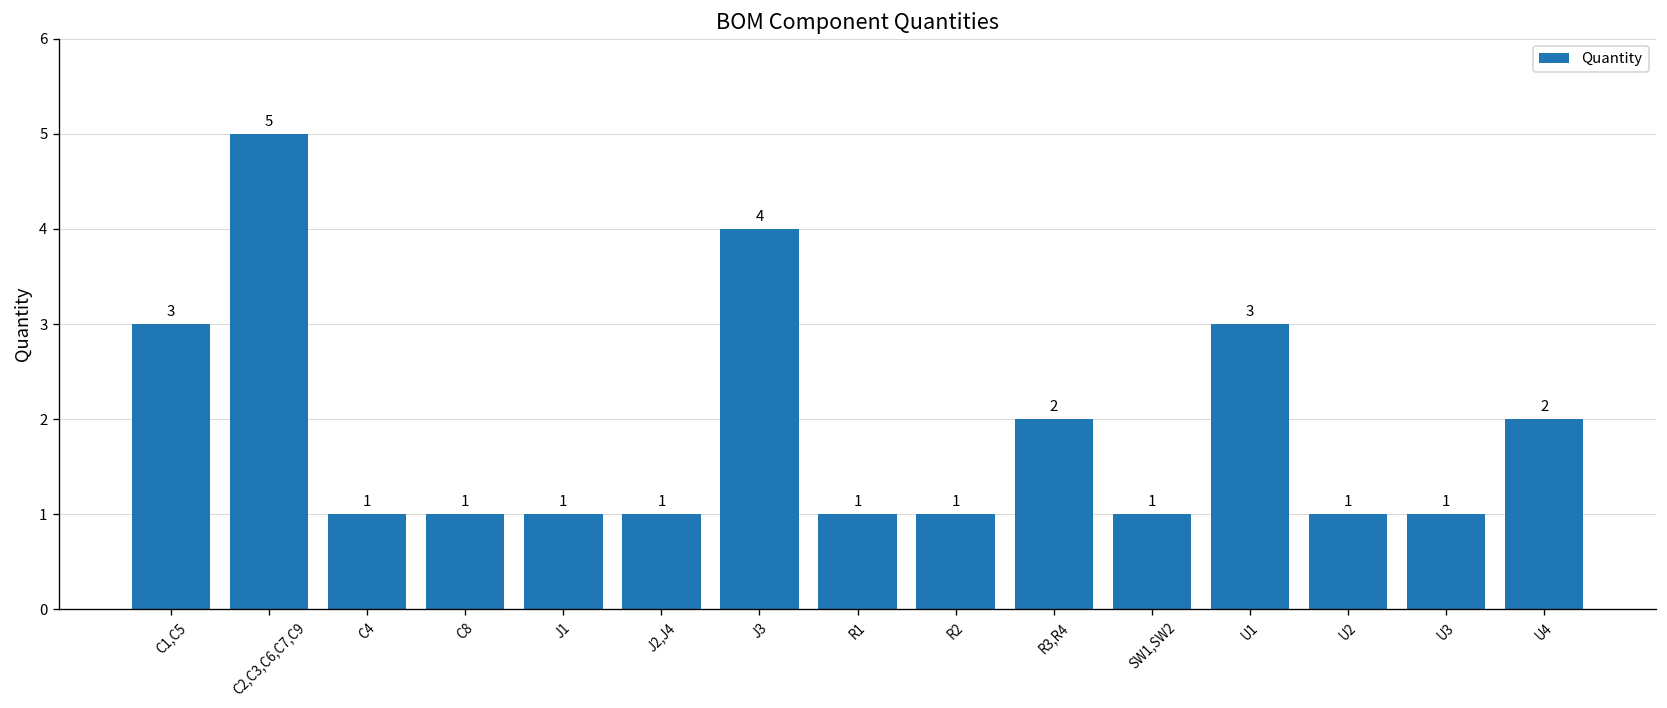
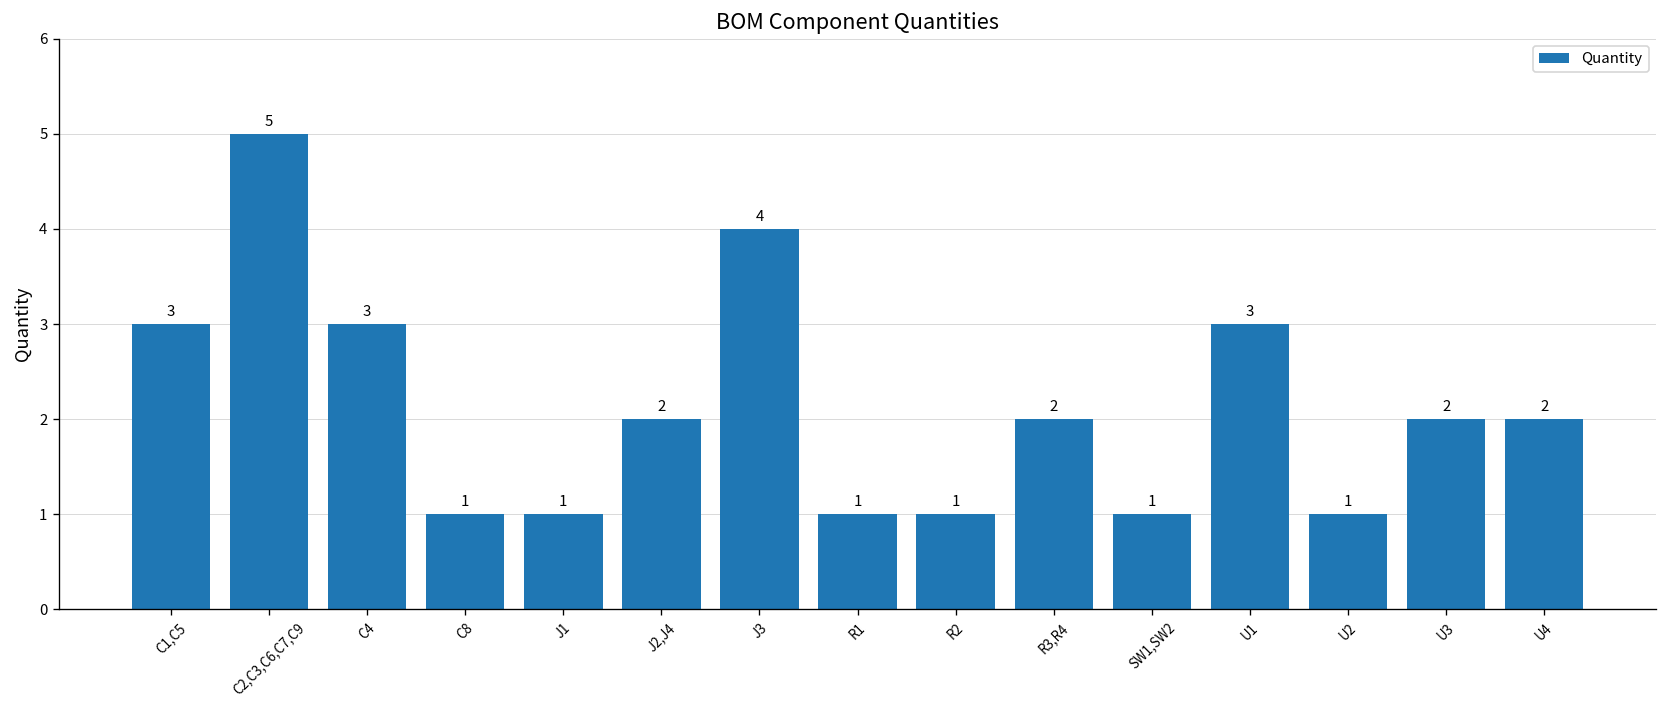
C4: 1 -> 3
J2,J4: 1 -> 2
U3: 1 -> 2
